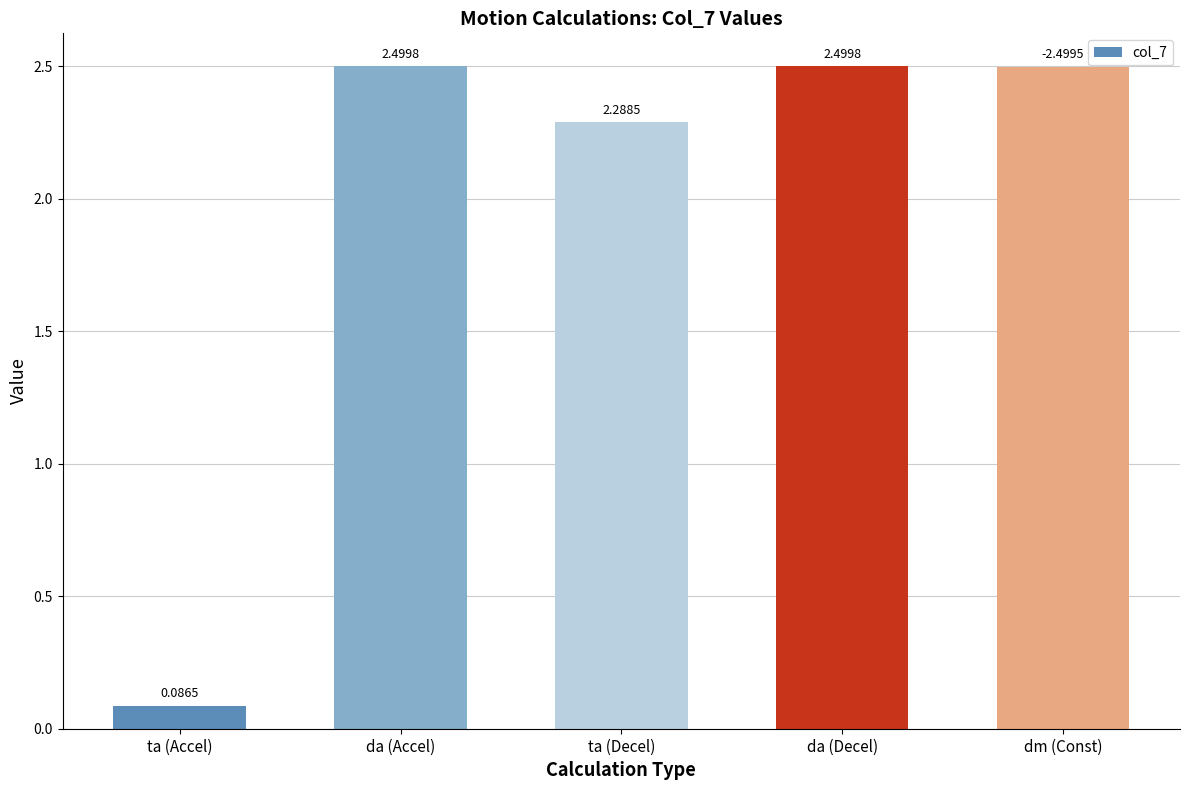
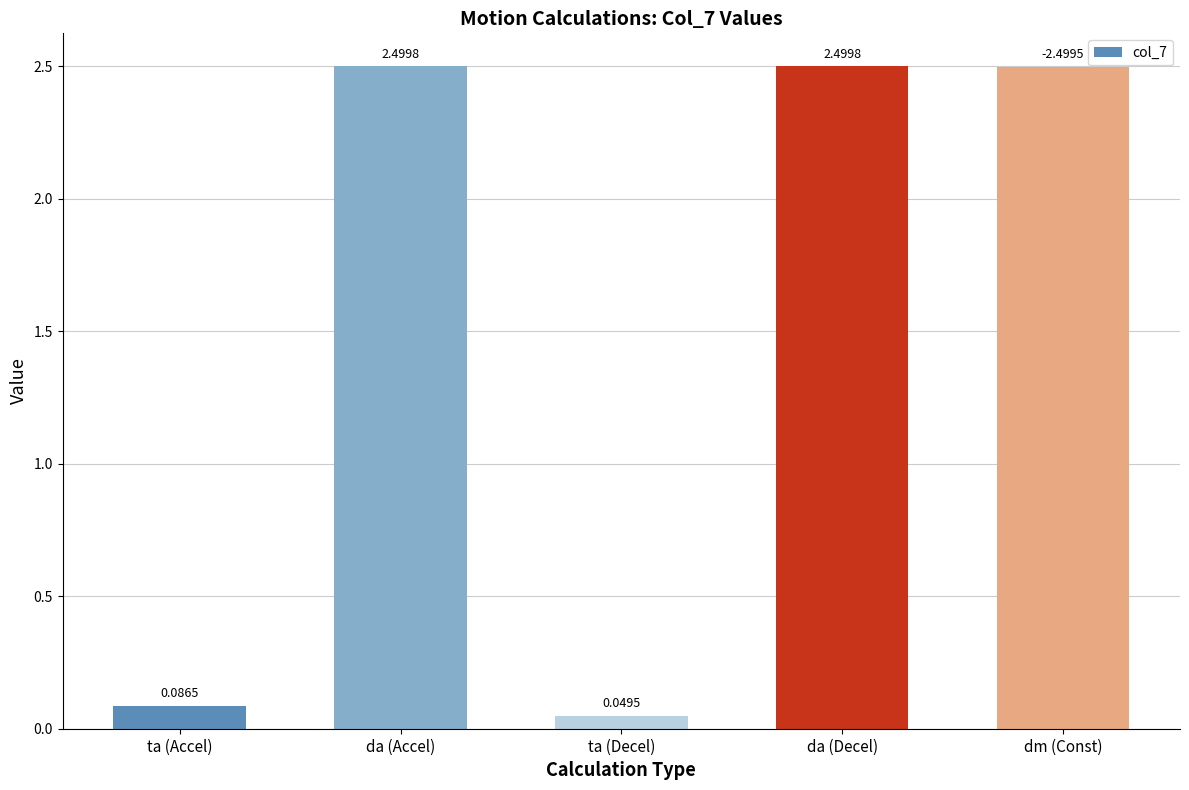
ta (Decel): 2.2885 -> 0.0495
